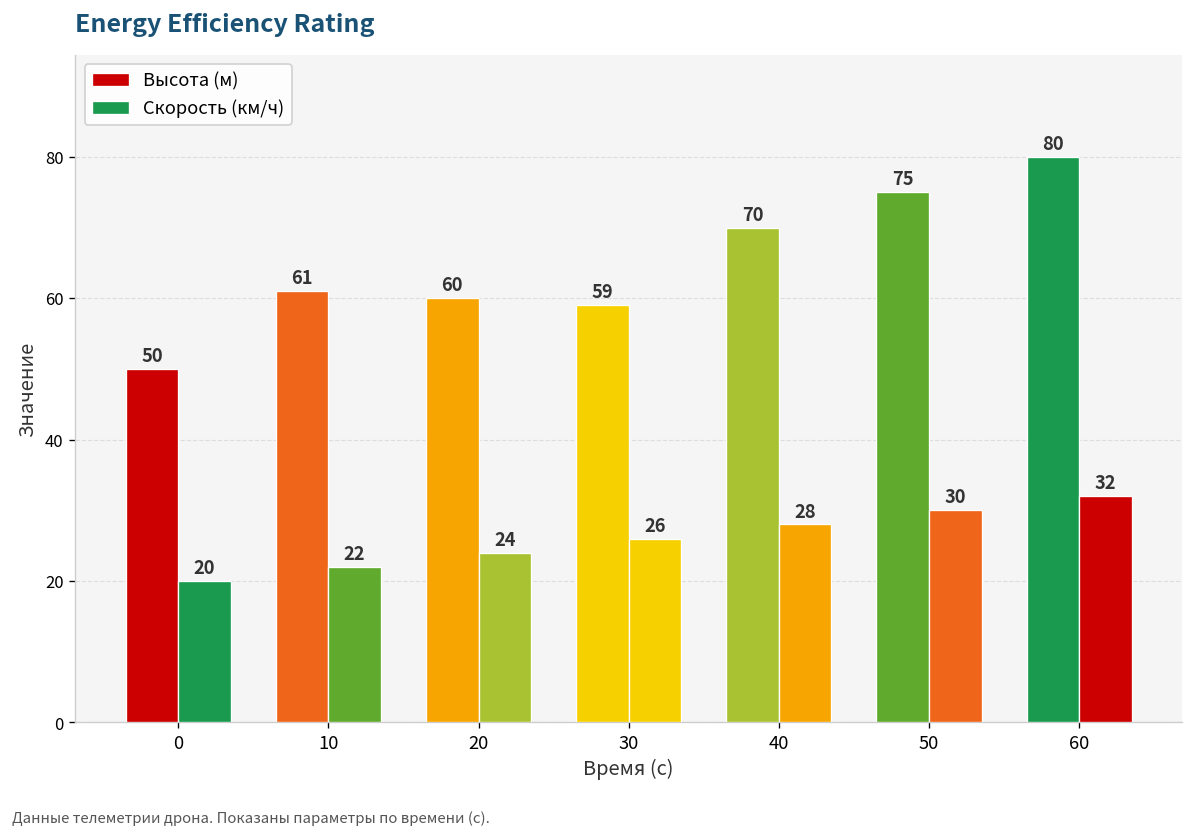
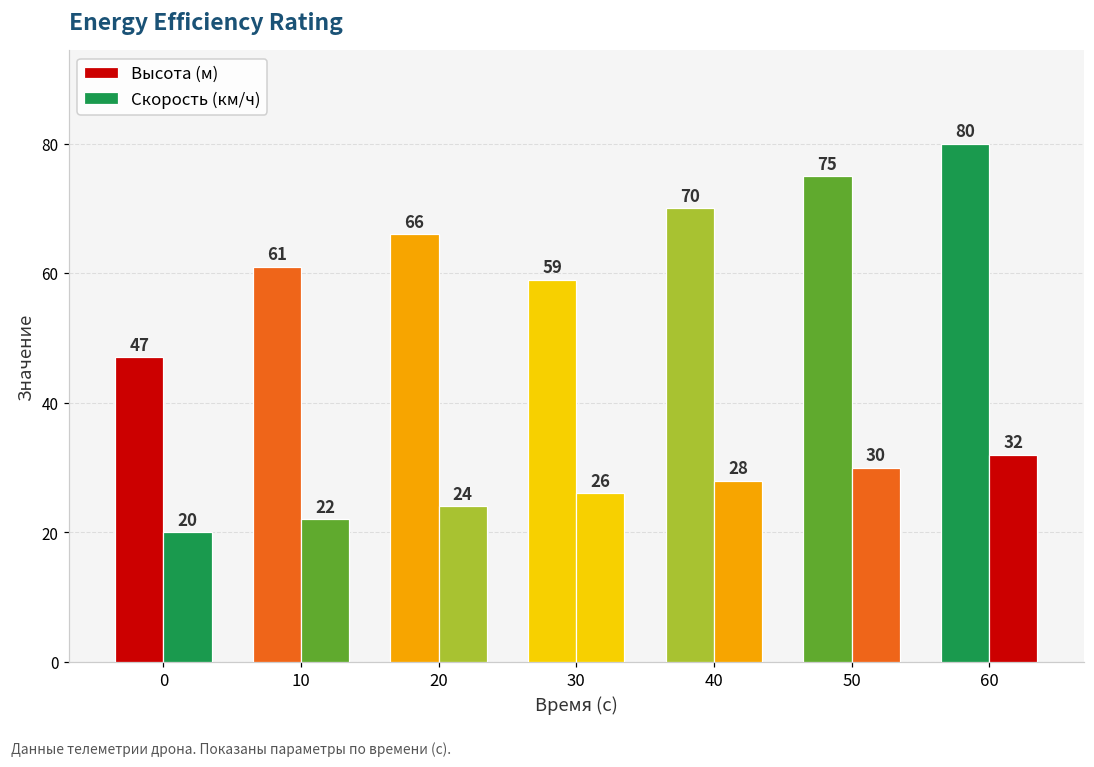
Высота (м), 0: 50 -> 47
Высота (м), 20: 60 -> 66
